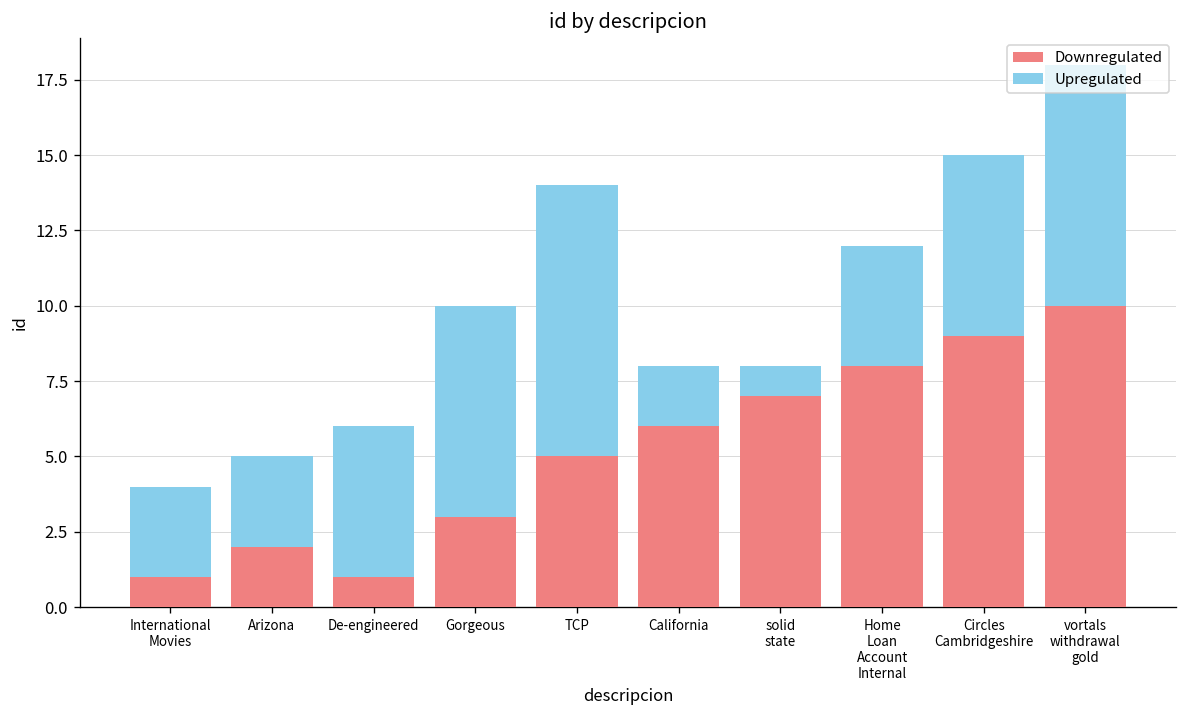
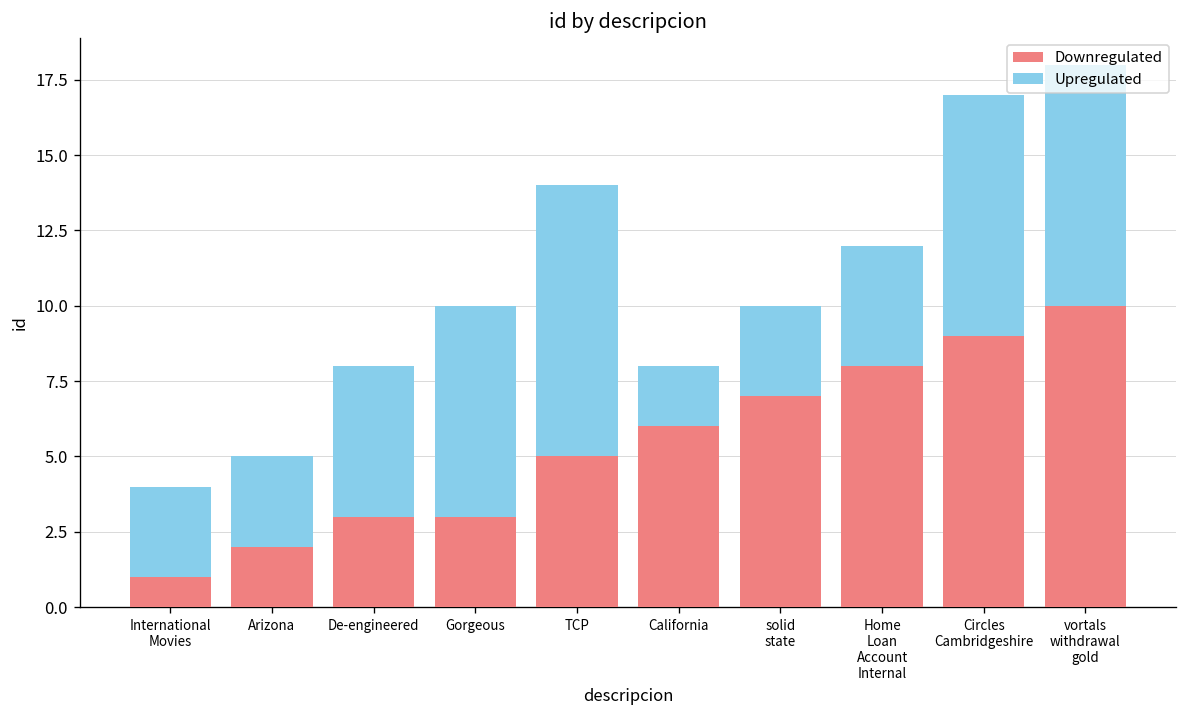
Downregulated, De-engineered: 1 -> 3
Upregulated, solid state: 1 -> 3
Upregulated, Circles Cambridgeshire: 6 -> 8
